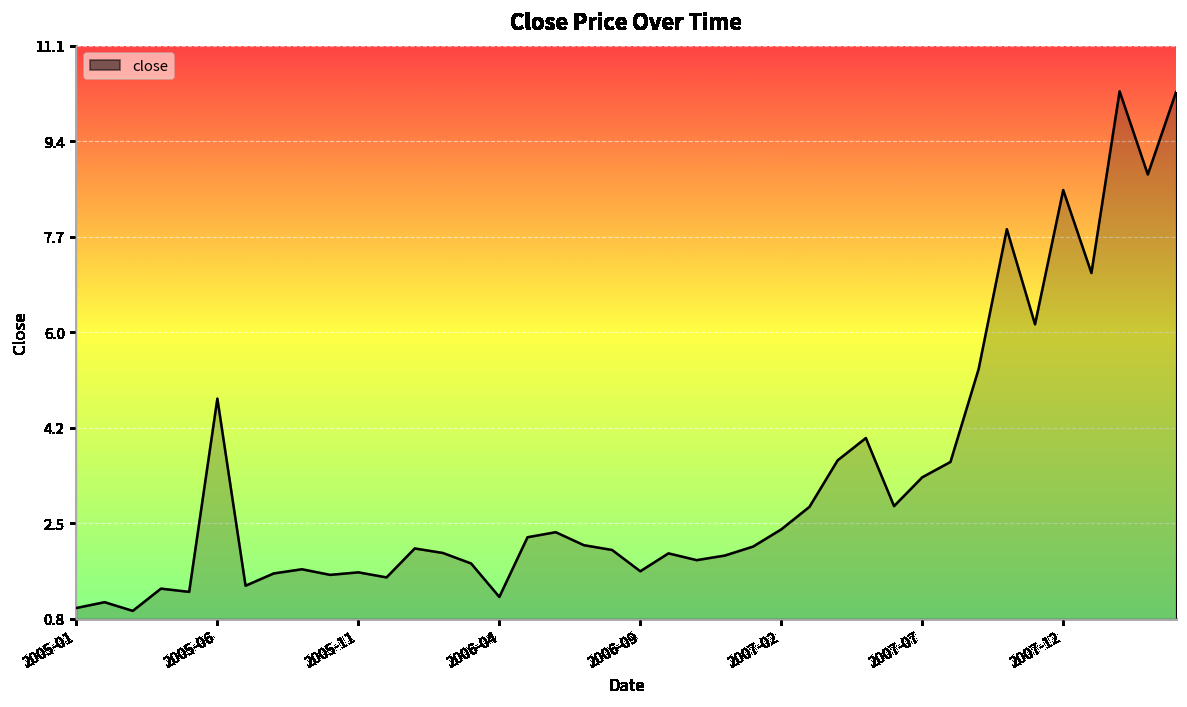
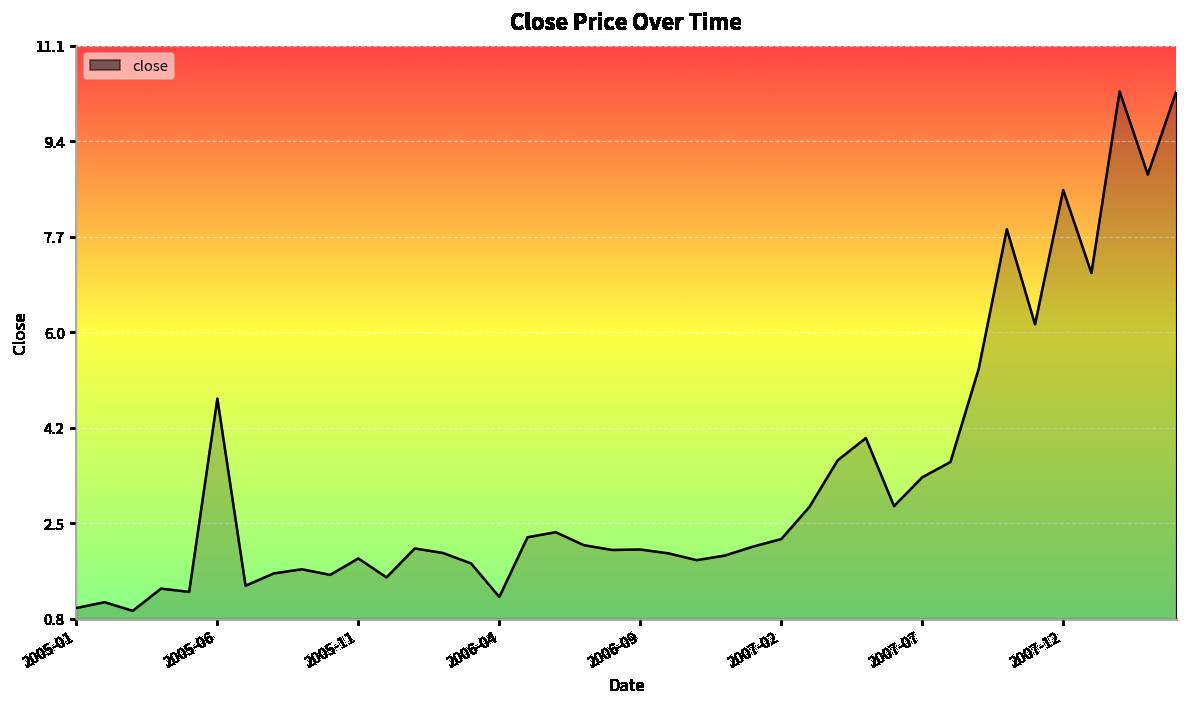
2005-11: 1.6 -> 1.9
2006-09: 1.6 -> 2.0
2007-02: 2.4 -> 2.2
